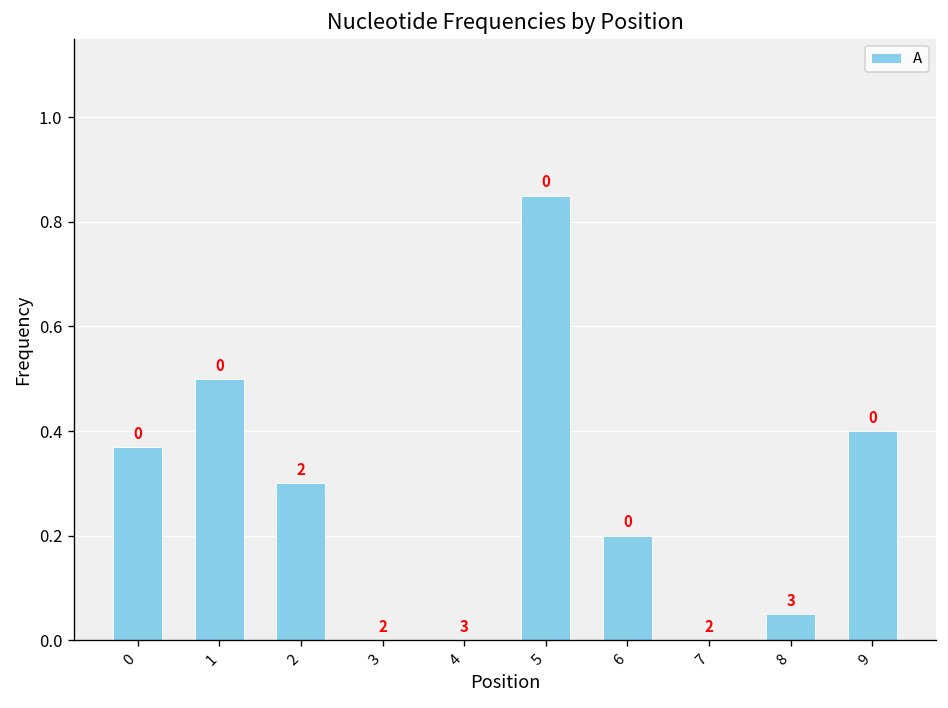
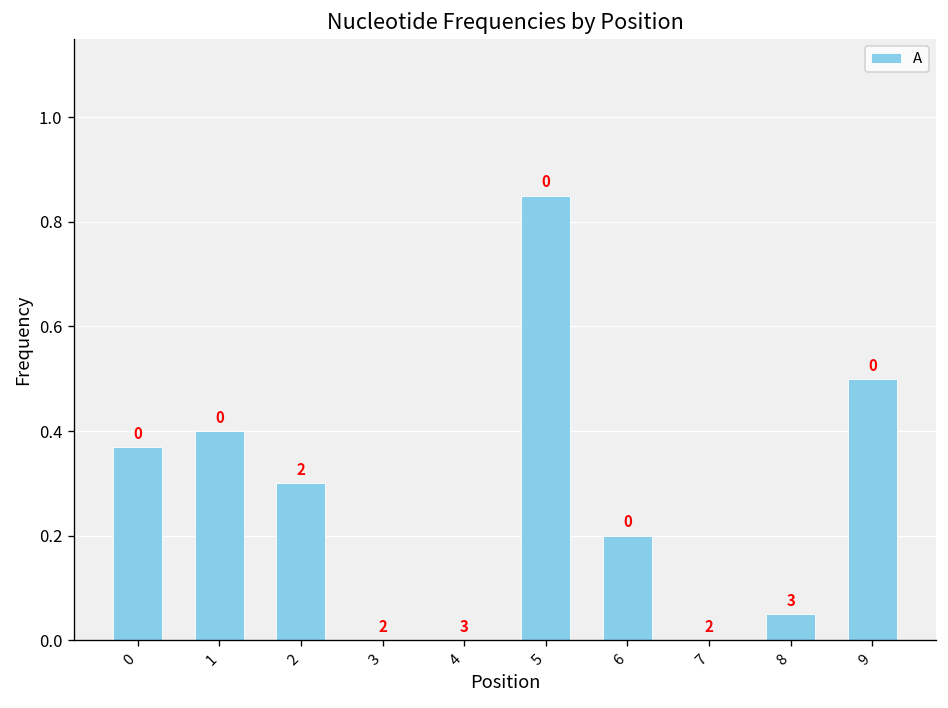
1: 0.5 -> 0.4
9: 0.4 -> 0.5
